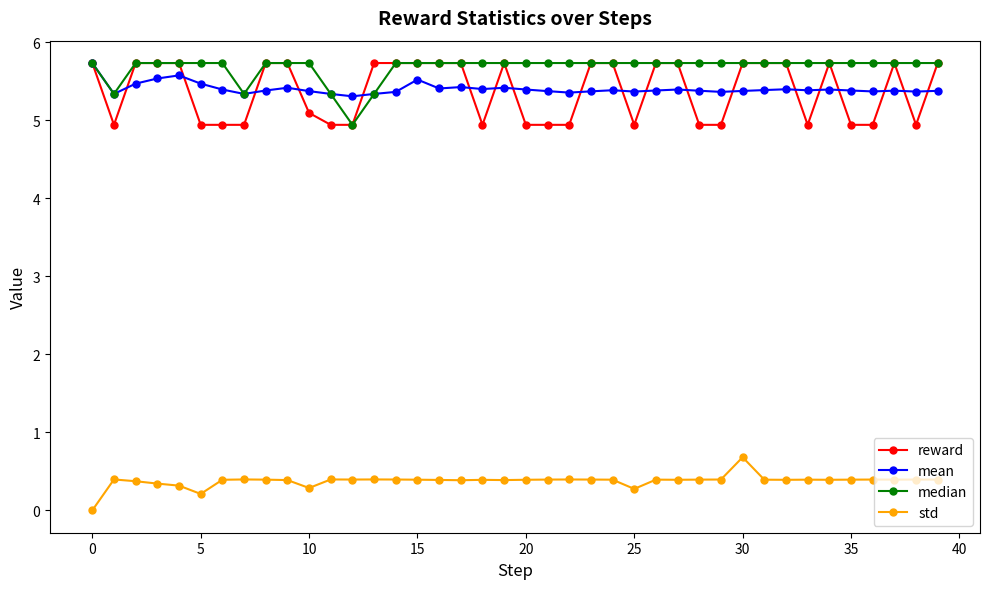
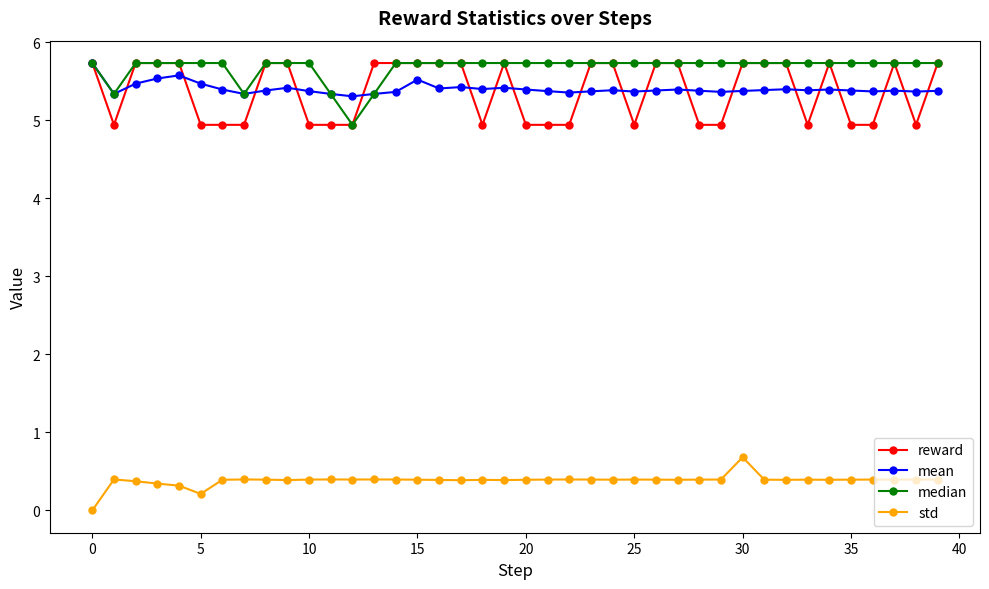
reward, 10: 5.1 -> 4.9
std, 10: 0.3 -> 0.4
std, 25: 0.3 -> 0.4
